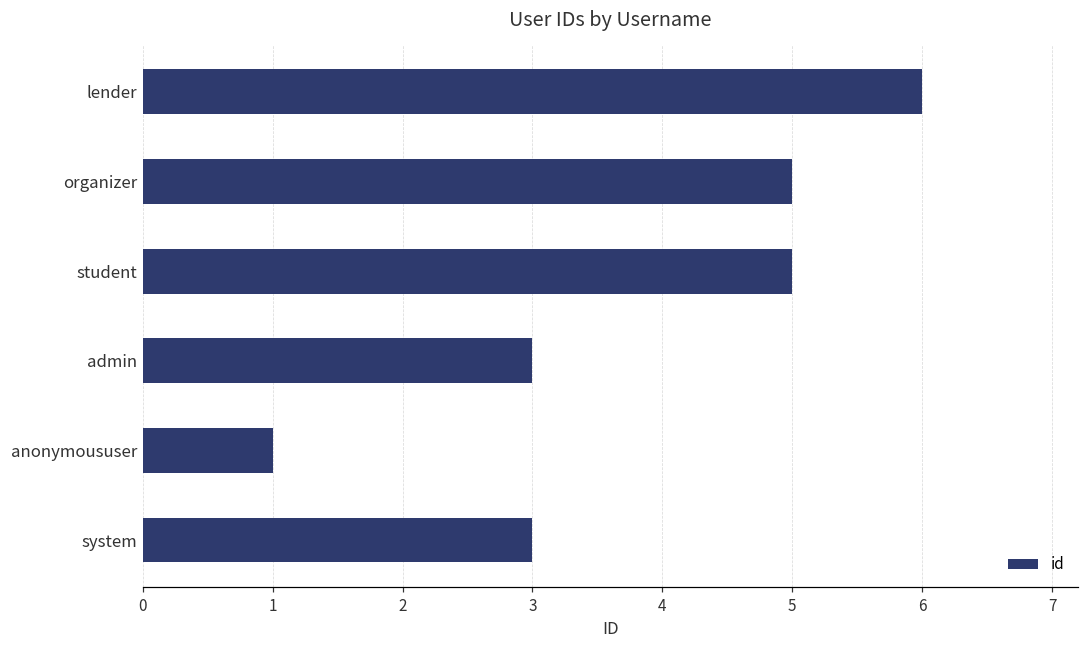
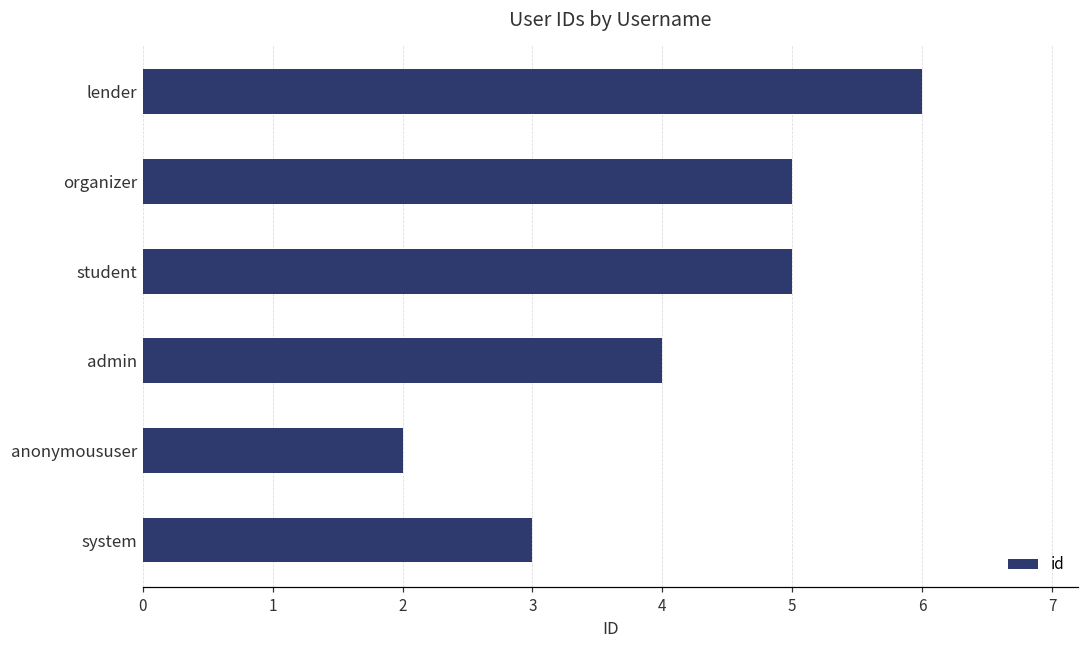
admin: 3 -> 4
anonymoususer: 1 -> 2
